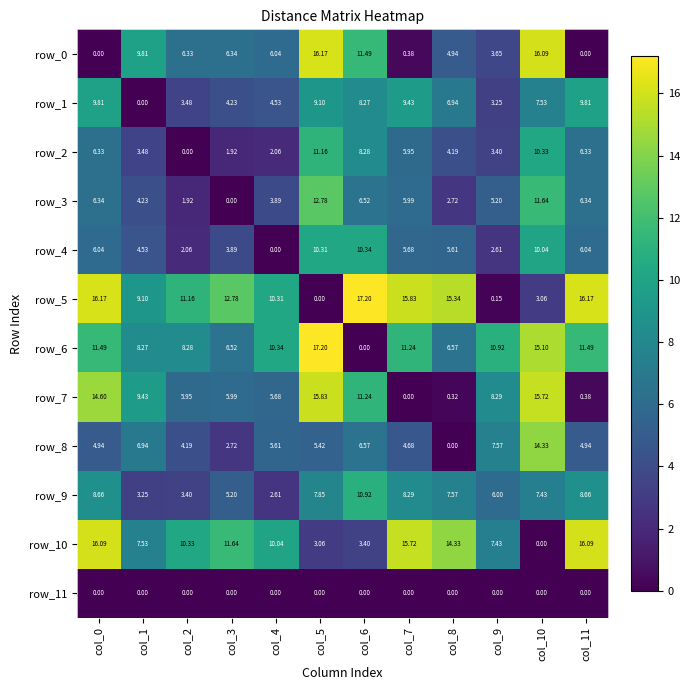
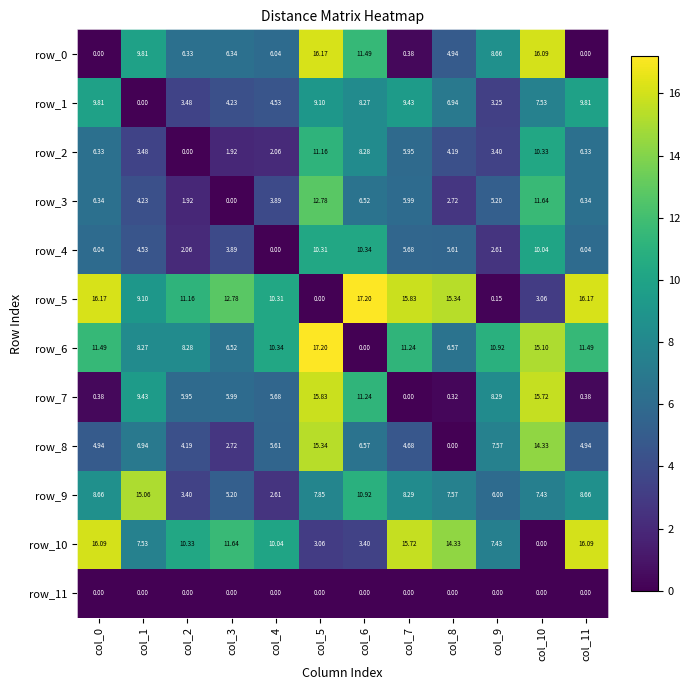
row_0, col_9: 3.65 -> 8.66
row_7, col_0: 14.60 -> 0.38
row_8, col_5: 5.42 -> 15.34
row_9, col_1: 3.25 -> 15.06
